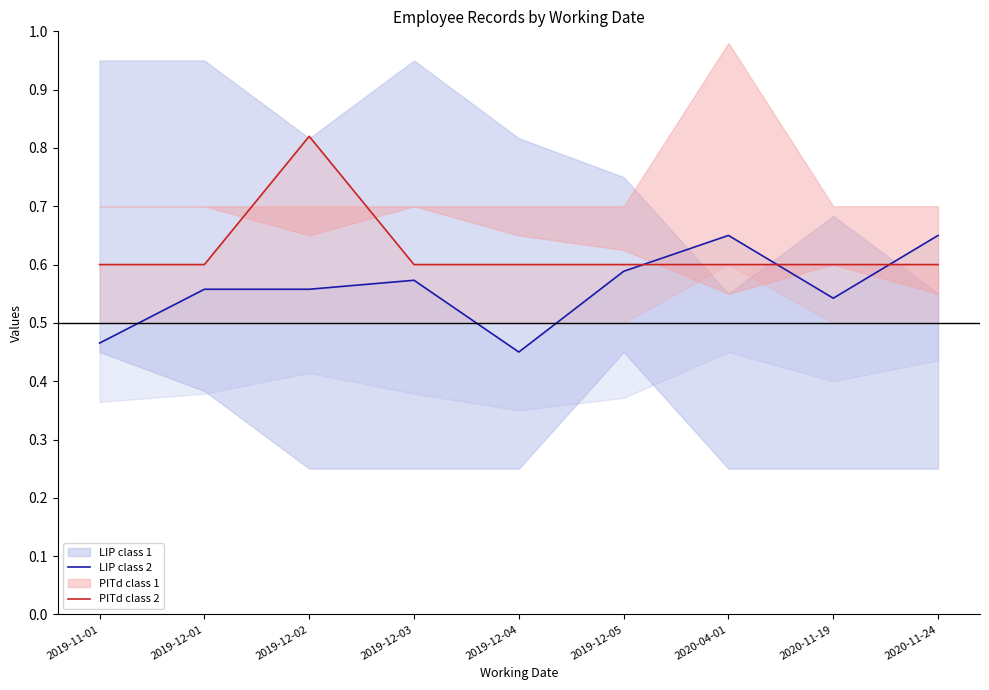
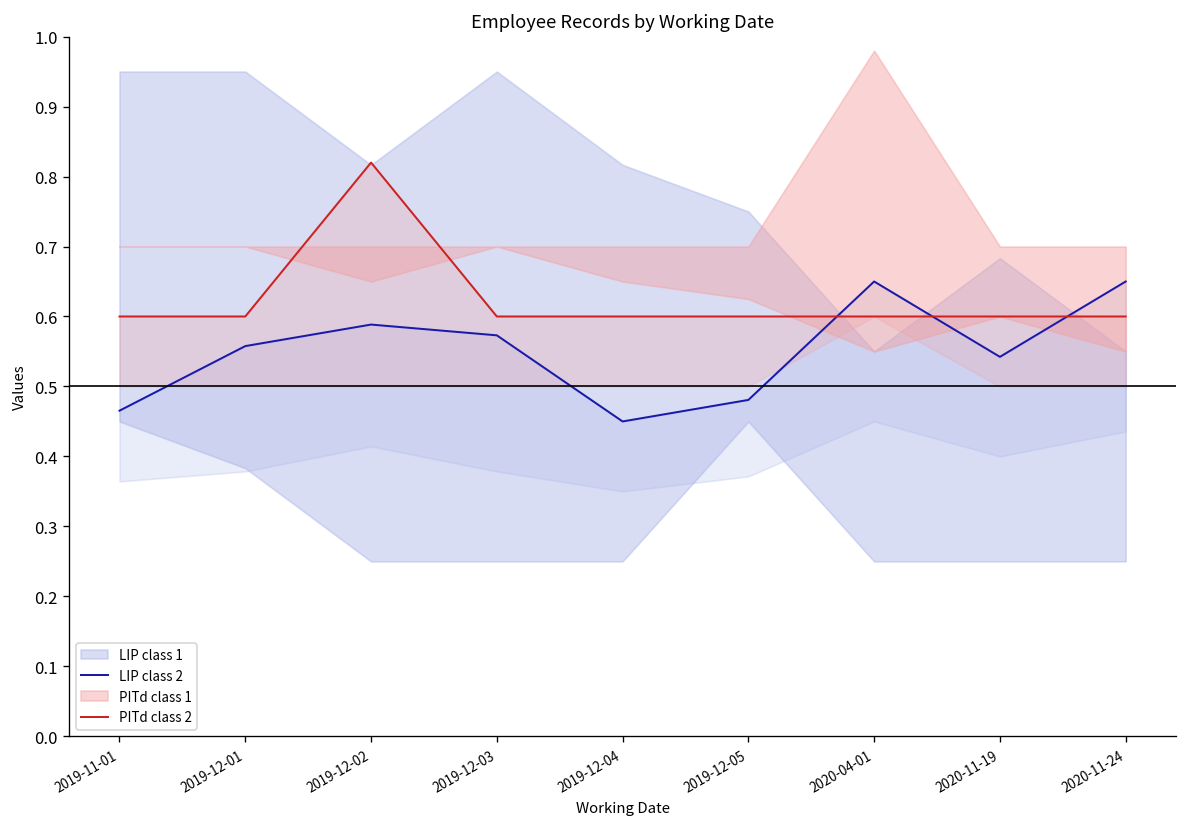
LIP class 2, 2019-12-02: 0.56 -> 0.59
LIP class 2, 2019-12-05: 0.59 -> 0.48
